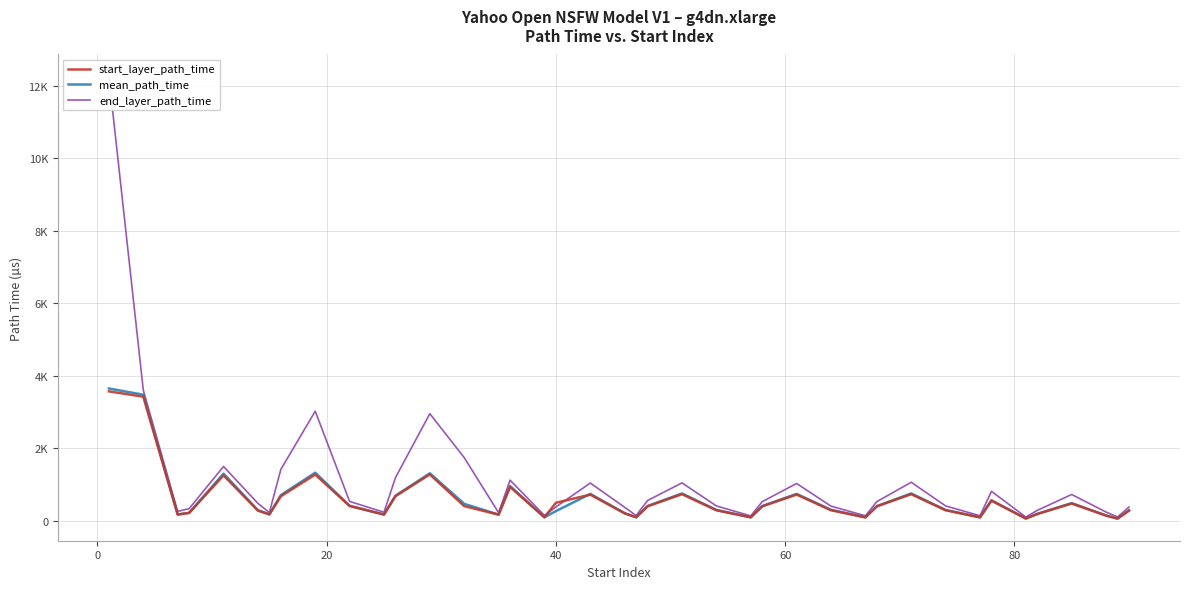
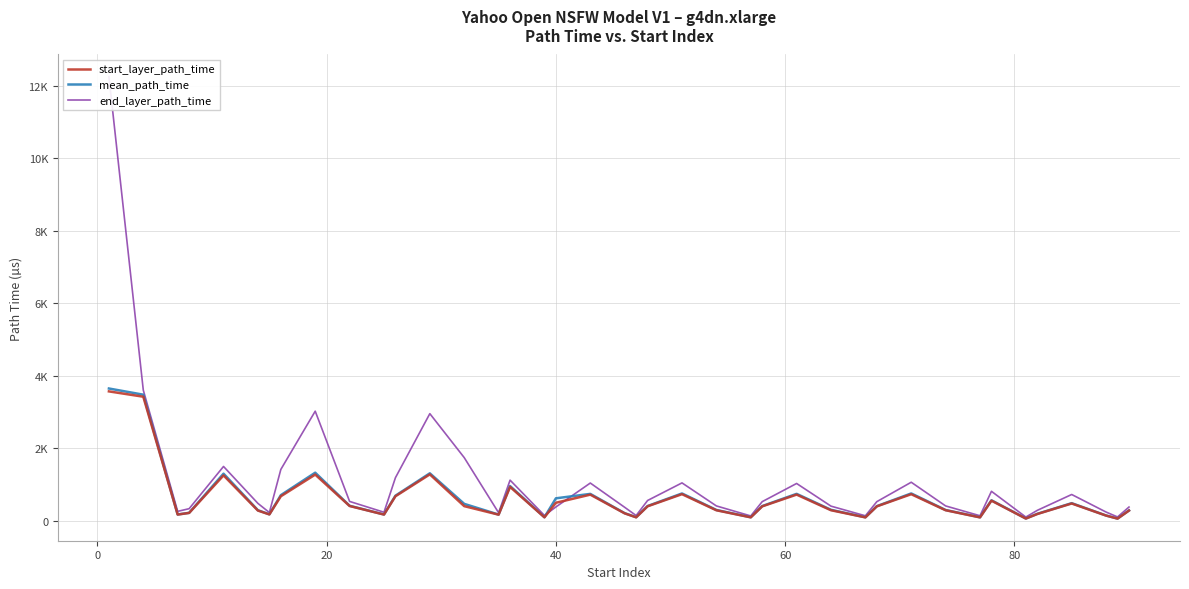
mean_path_time, 40: 300 -> 600
